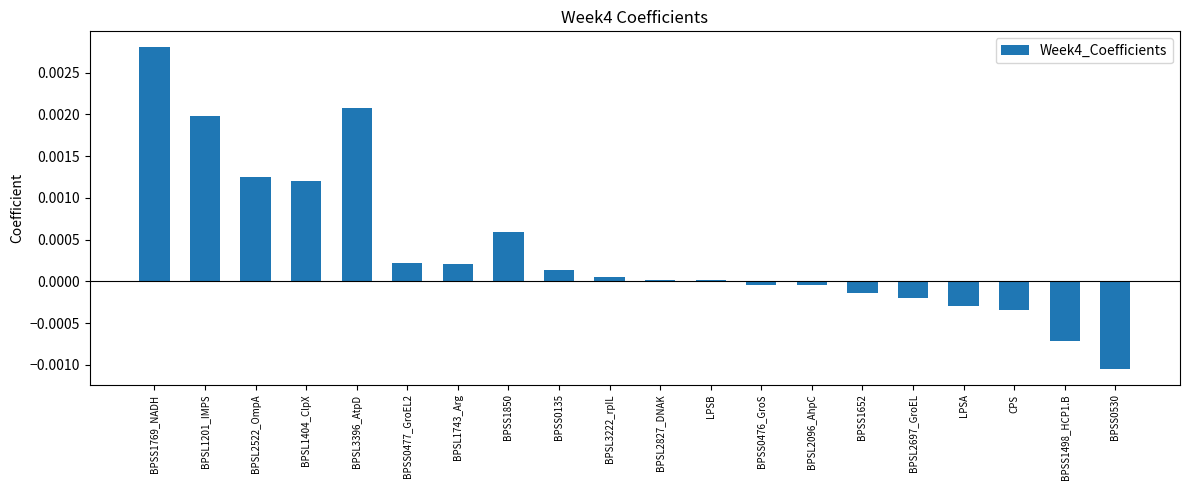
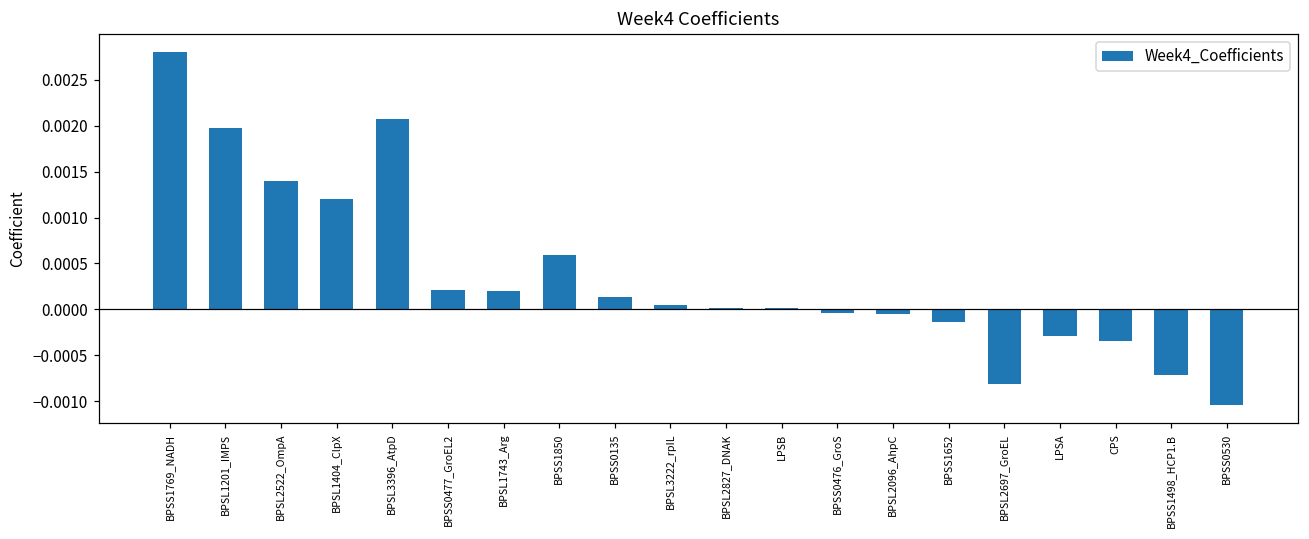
BPSL2522_OmpA: 0.0013 -> 0.0014
BPSL2697_GroEL: -0.0002 -> -0.0008
